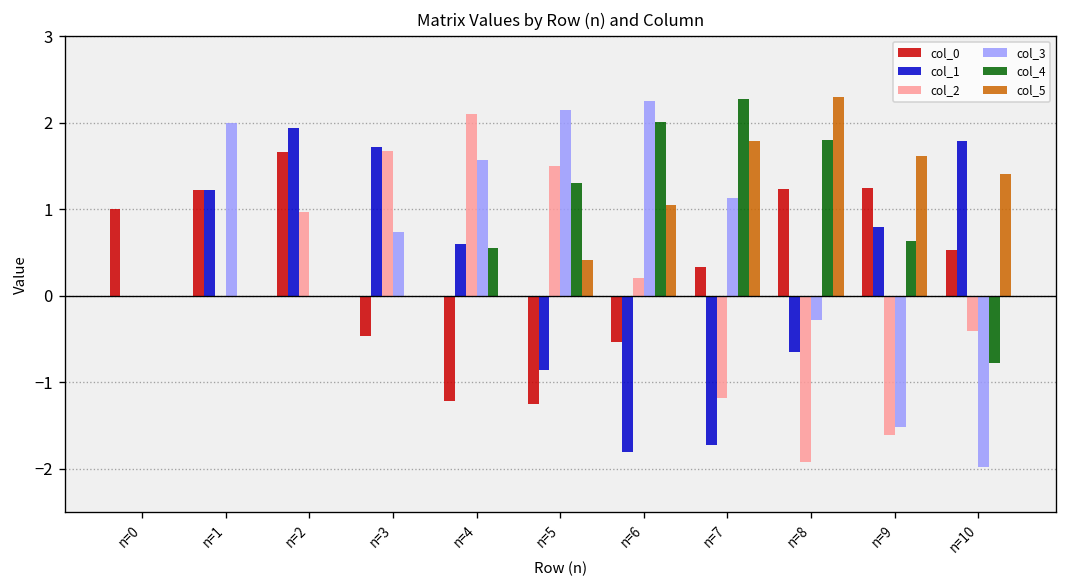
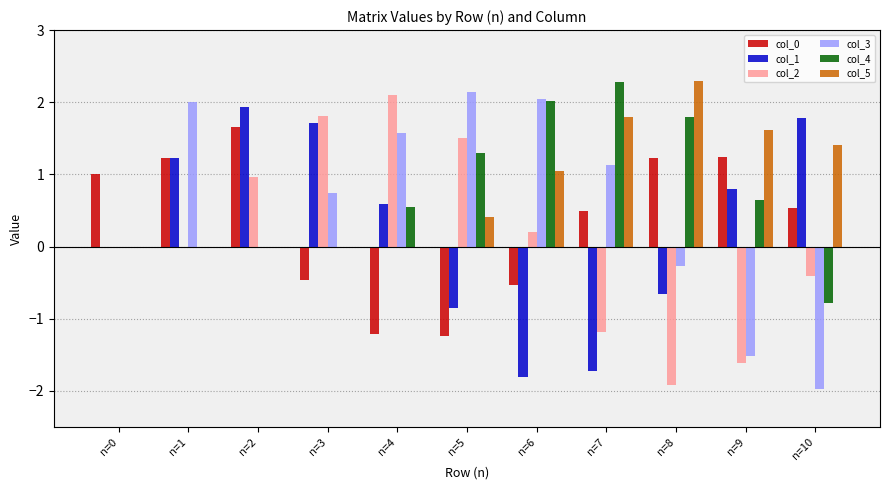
col_2, n=3: 1.7 -> 1.8
col_3, n=6: 2.2 -> 2.0
col_0, n=7: 0.3 -> 0.5
